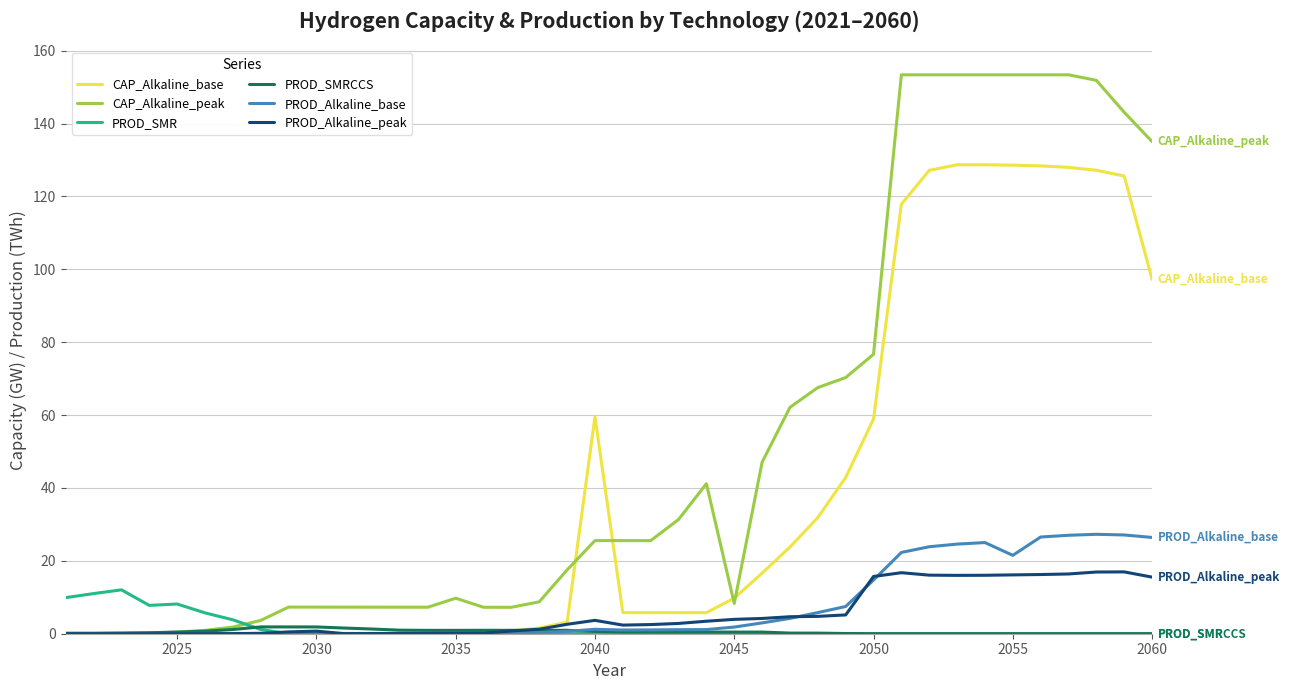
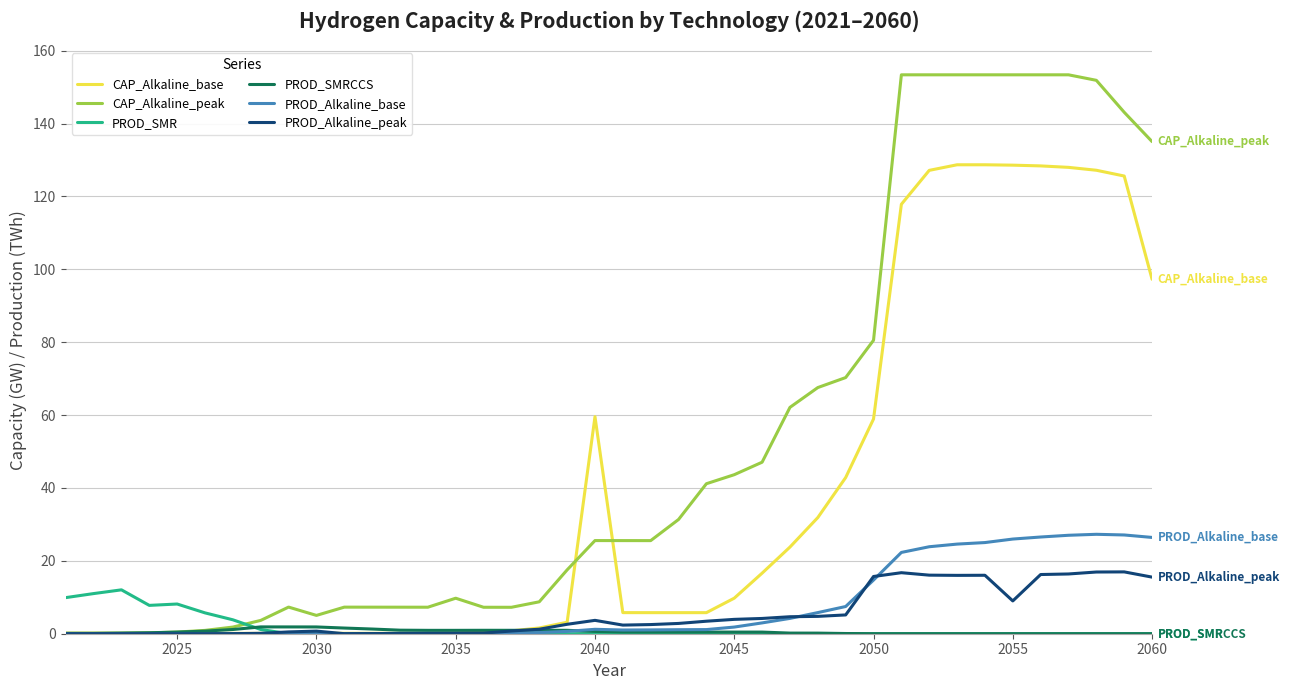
CAP_Alkaline_peak, 2030: 7 -> 5
CAP_Alkaline_peak, 2045: 8 -> 44
CAP_Alkaline_peak, 2050: 77 -> 81
PROD_Alkaline_base, 2055: 22 -> 26
PROD_Alkaline_peak, 2055: 16 -> 9
